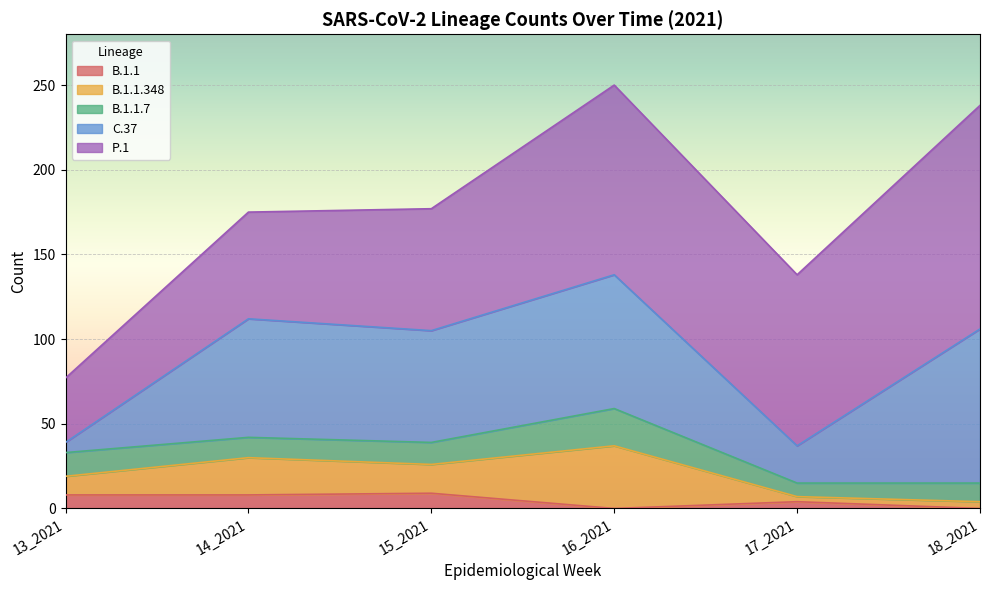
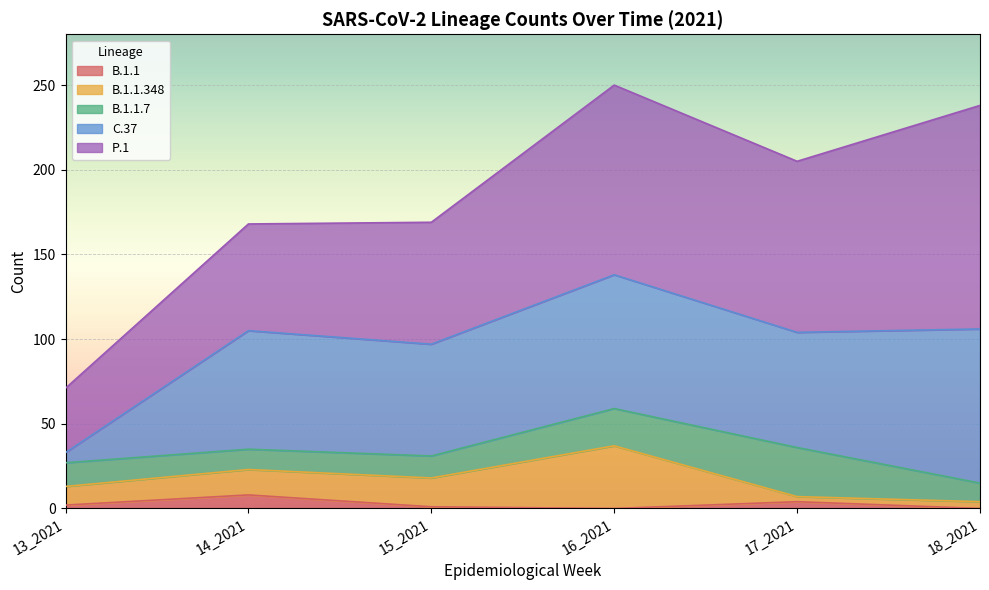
B.1.1, 13_2021: 8 -> 2
B.1.1.348, 14_2021: 22 -> 15
B.1.1, 15_2021: 9 -> 1
B.1.1.7, 17_2021: 8 -> 29
C.37, 17_2021: 22 -> 68
